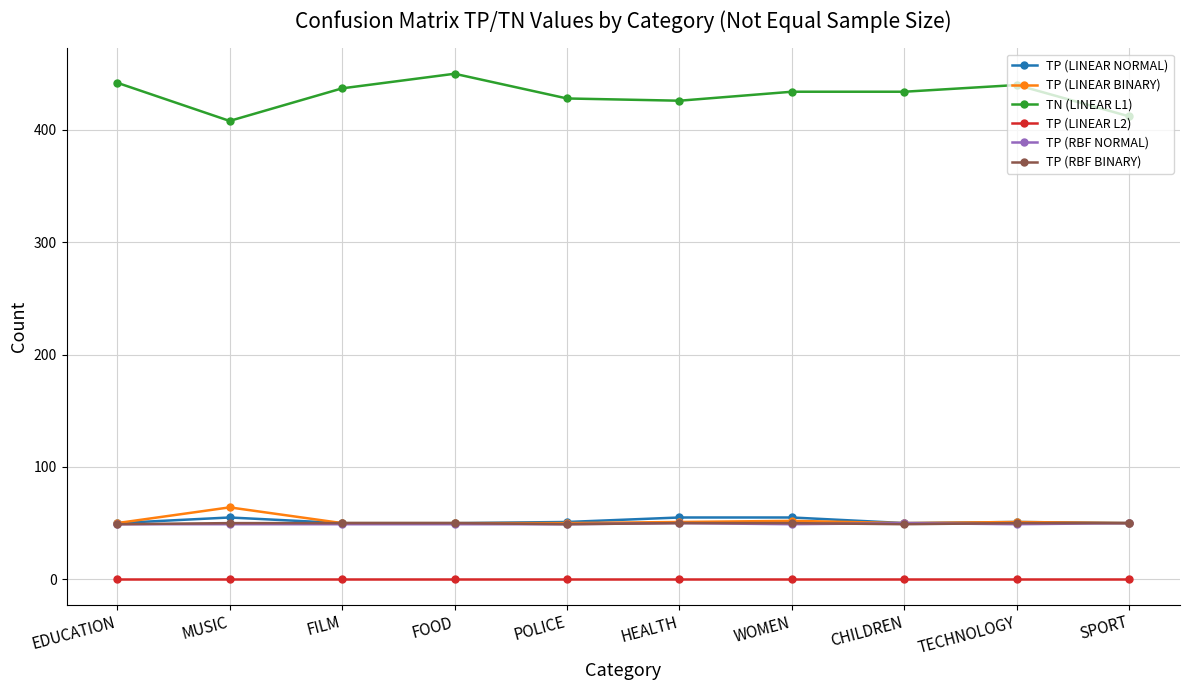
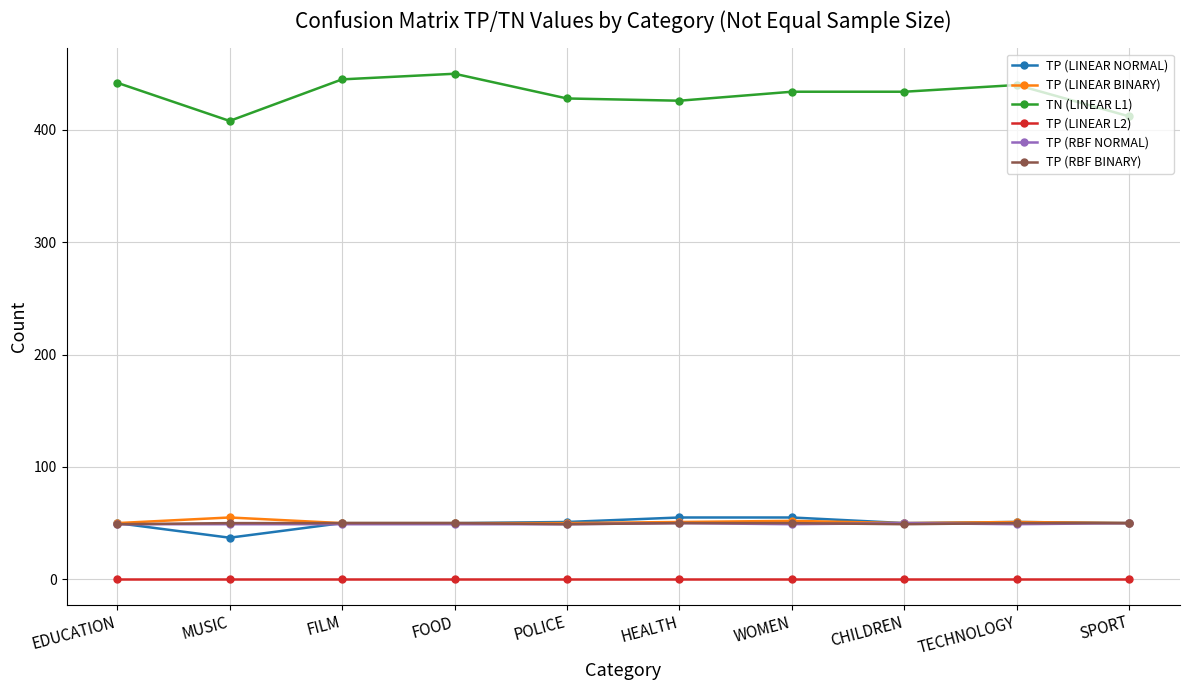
TP (LINEAR NORMAL), MUSIC: 55 -> 37
TP (LINEAR BINARY), MUSIC: 64 -> 55
TN (LINEAR L1), FILM: 437 -> 445
